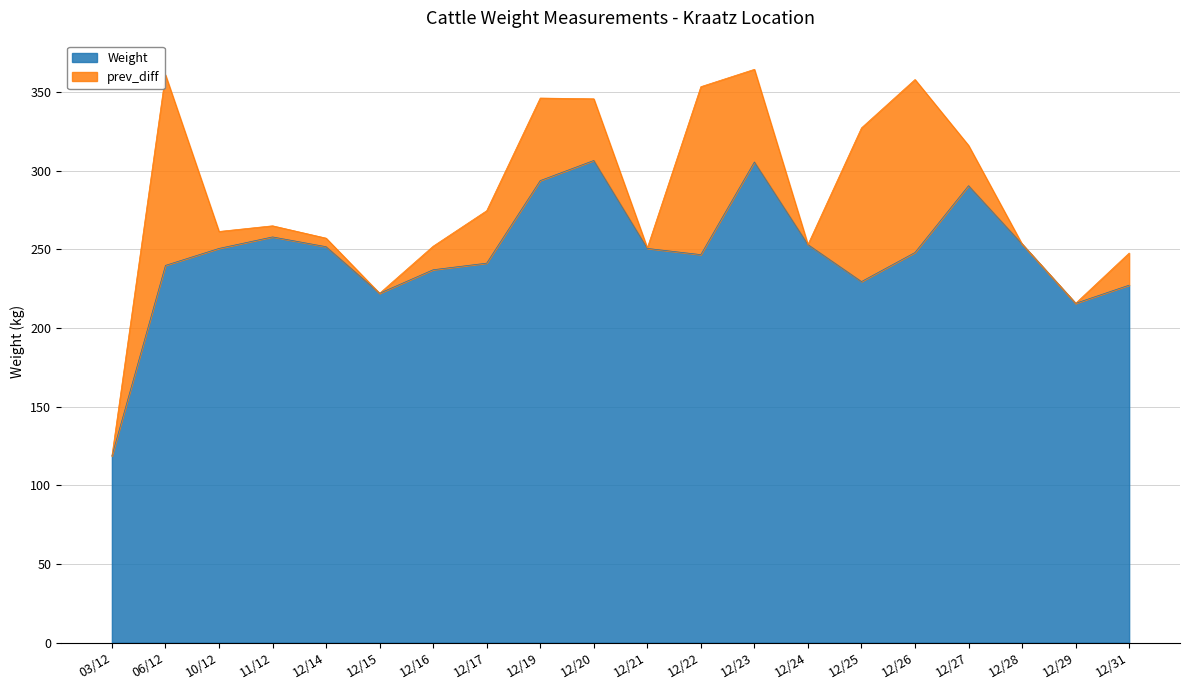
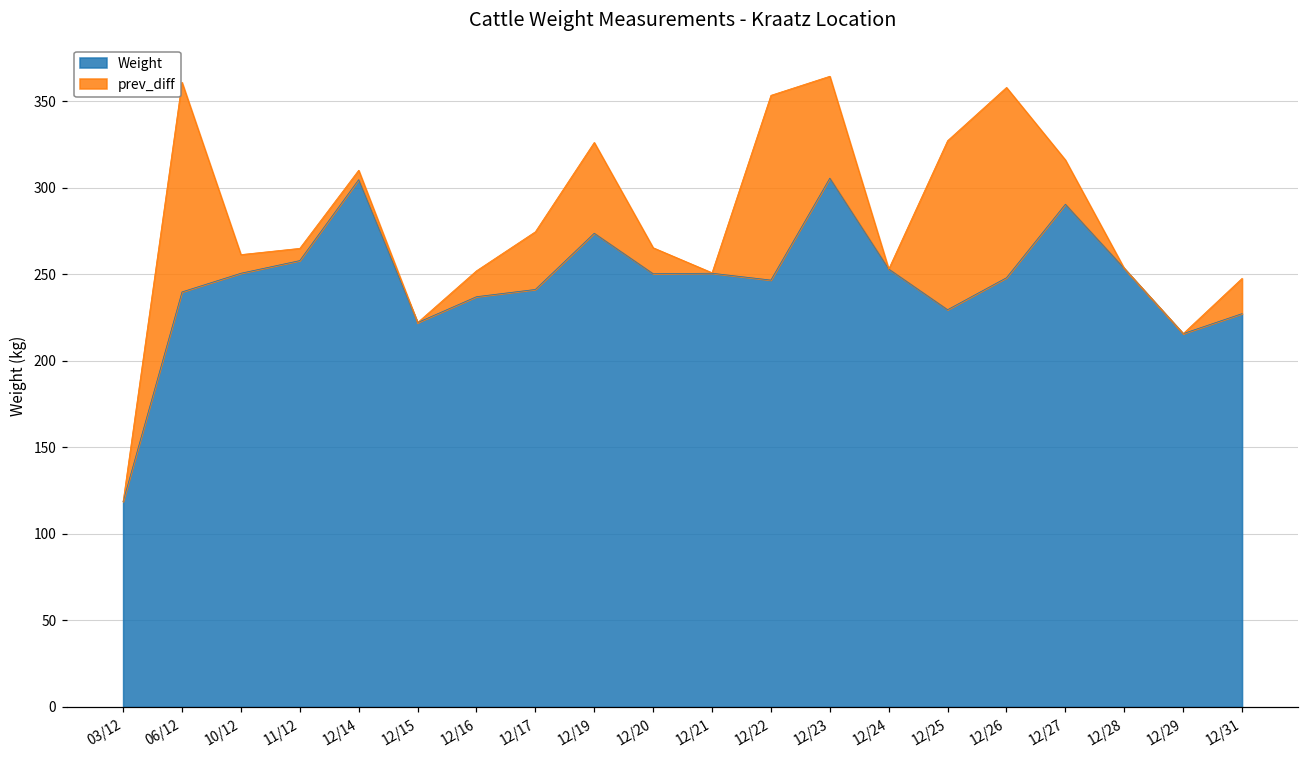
Weight, 12/14: 252 -> 305
Weight, 12/19: 294 -> 274
Weight, 12/20: 307 -> 250
prev_diff, 12/20: 39 -> 15
